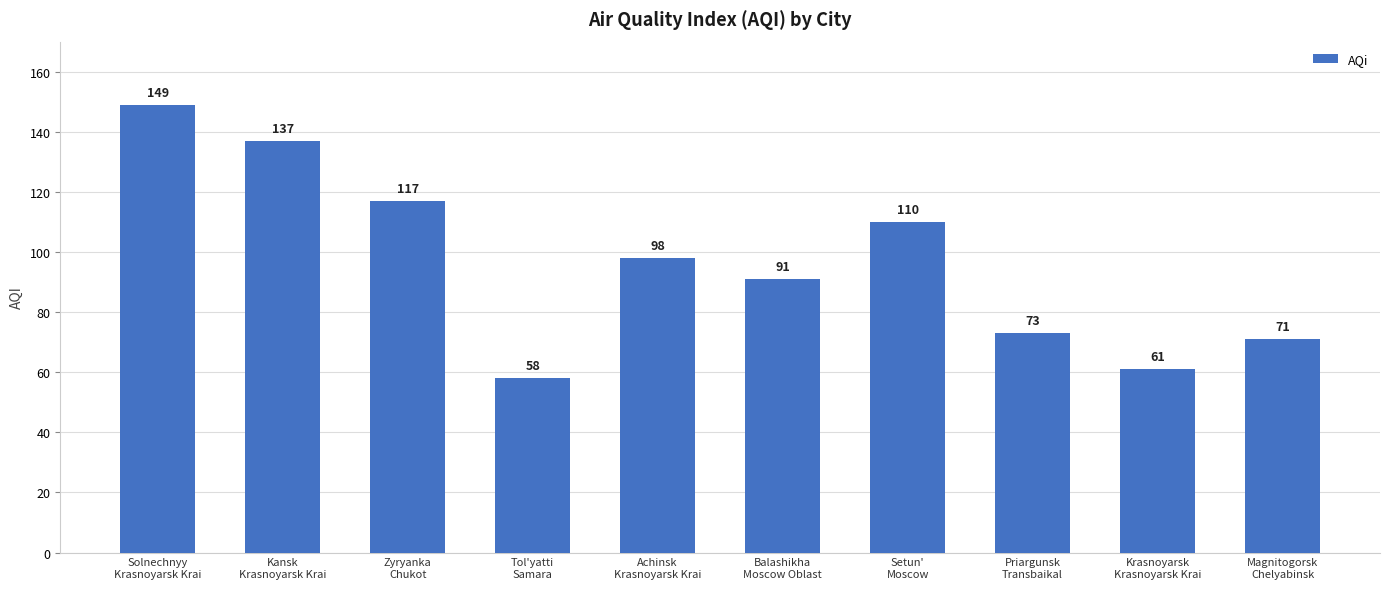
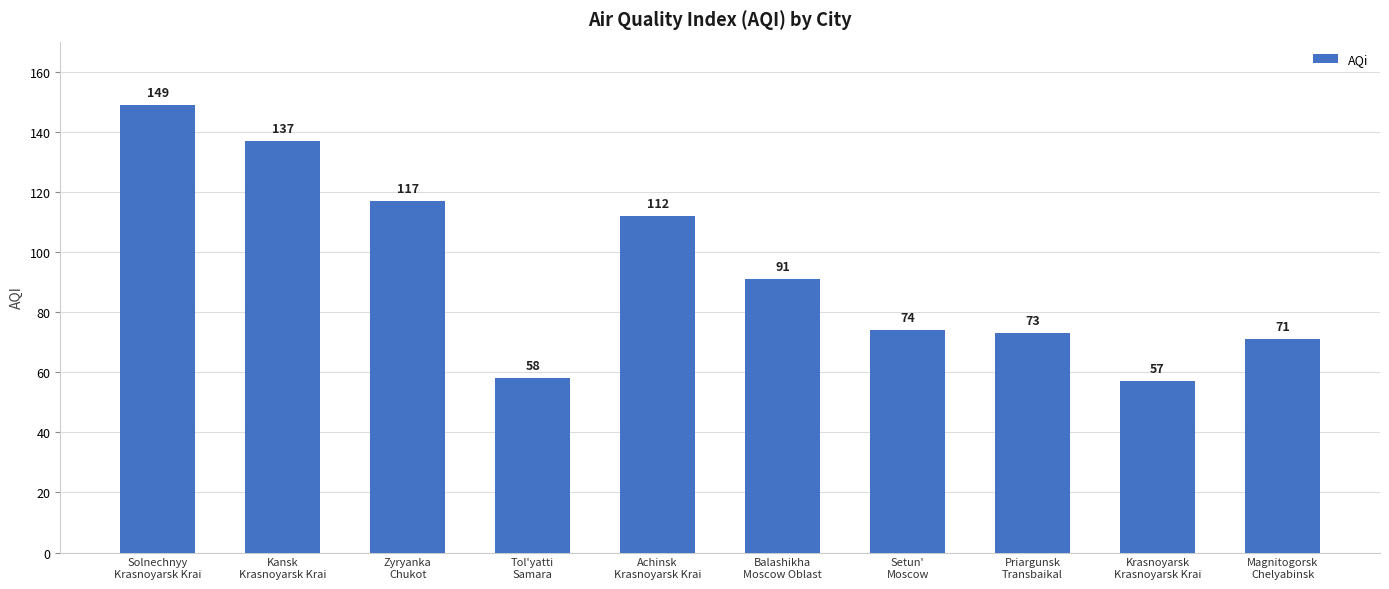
Achinsk Krasnoyarsk Krai: 98 -> 112
Setun' Moscow: 110 -> 74
Krasnoyarsk Krasnoyarsk Krai: 61 -> 57
